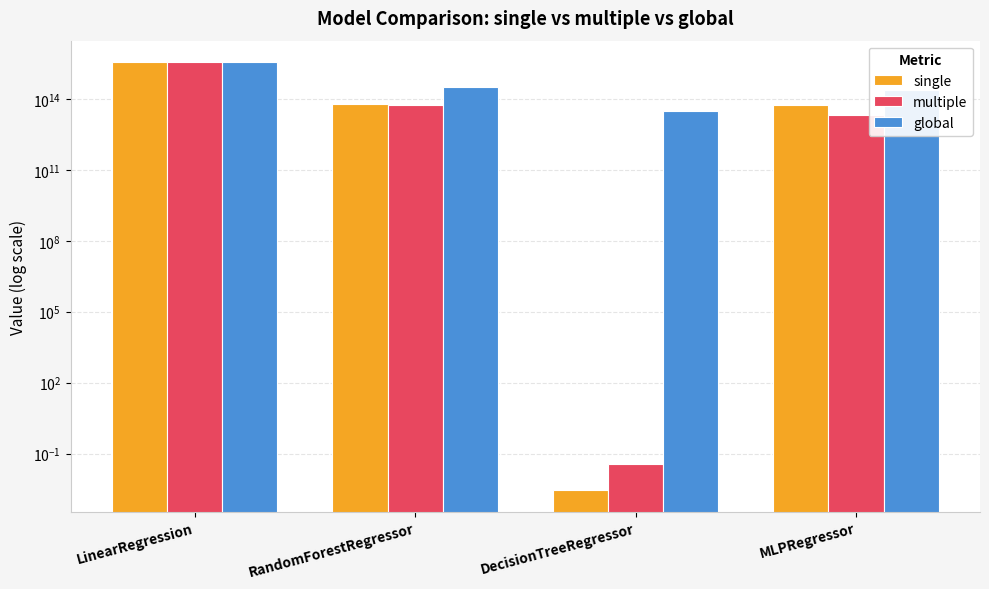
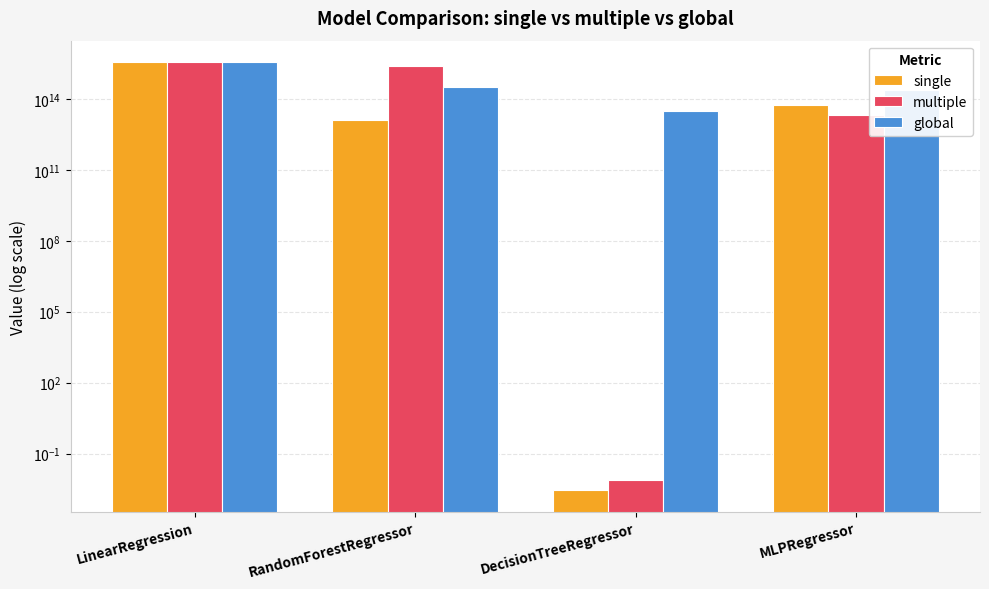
single, RandomForestRegressor: 60000000000000 -> 10000000000000
multiple, RandomForestRegressor: 60000000000000 -> 3000000000000000
multiple, DecisionTreeRegressor: 0.04 -> 0.008
